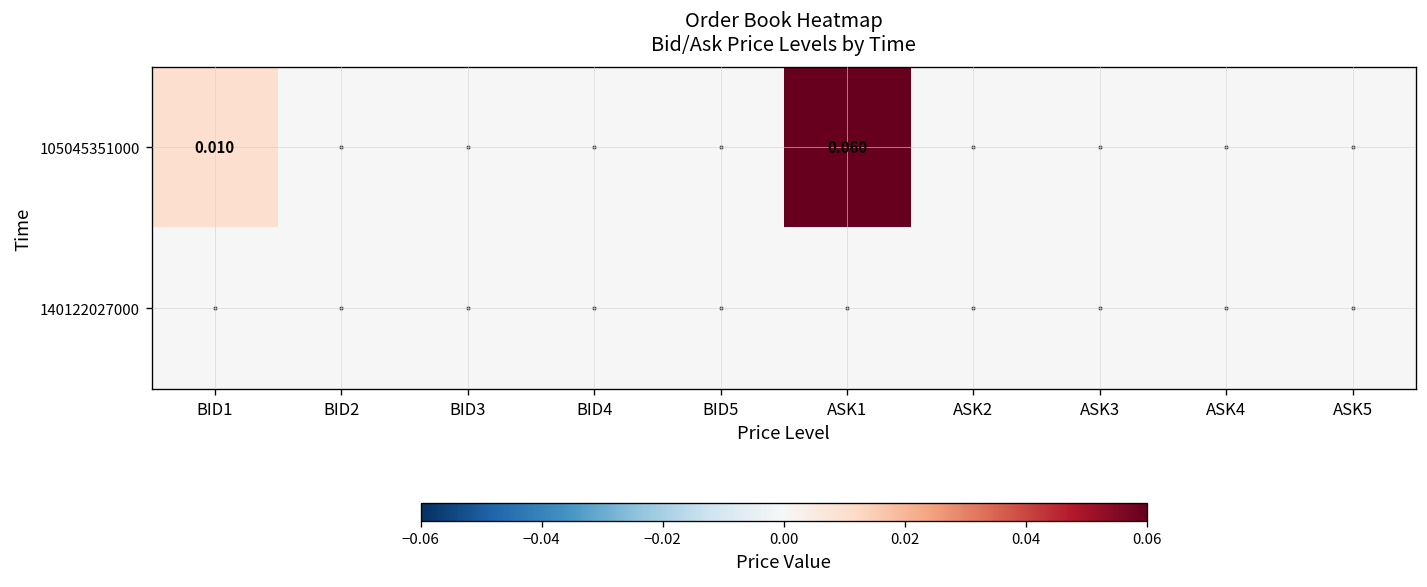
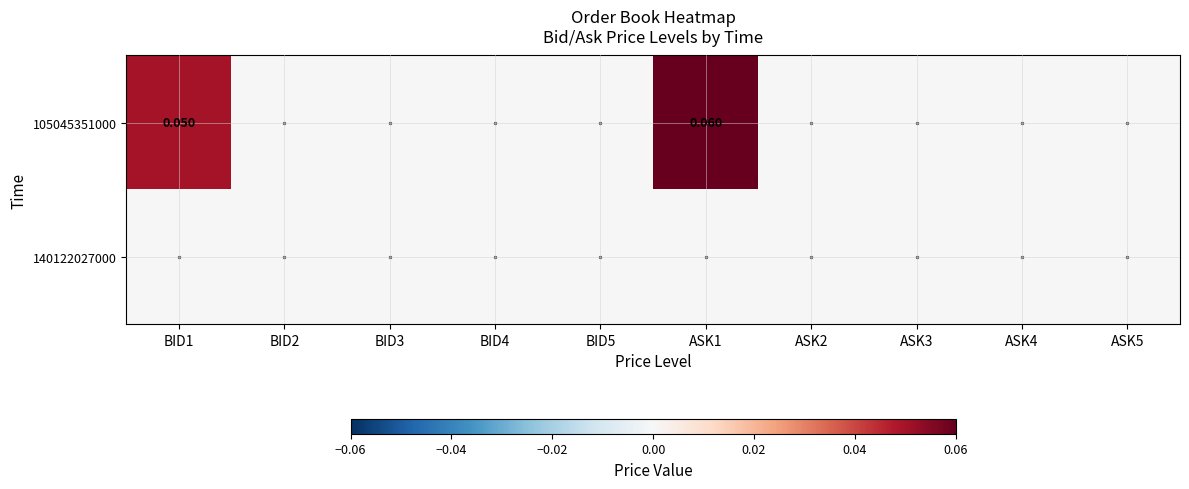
105045351000, BID1: 0.010 -> 0.050
